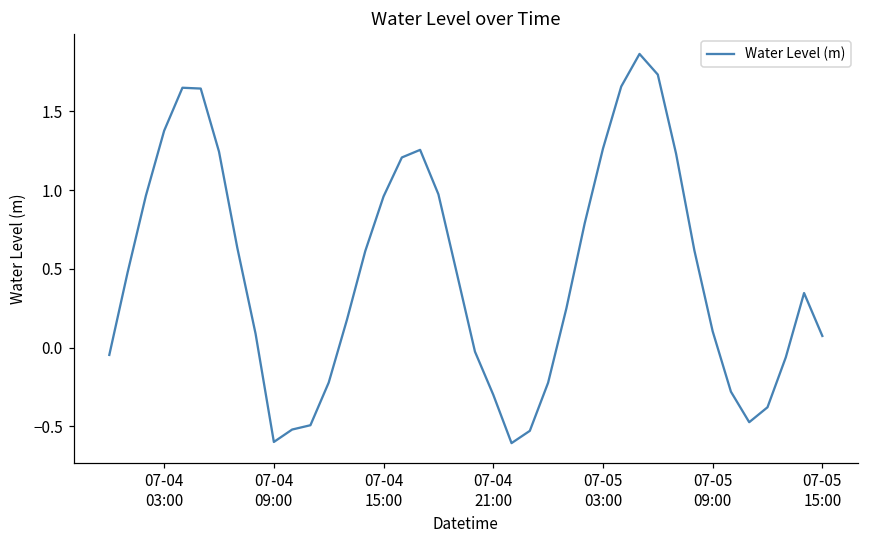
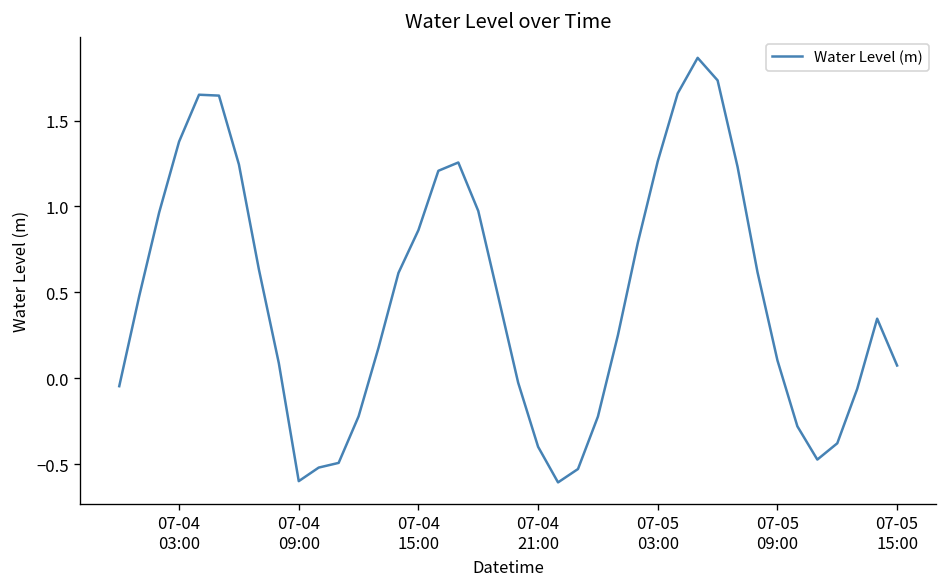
07-04 15:00: 0.96 -> 0.86
07-04 21:00: -0.30 -> -0.40
